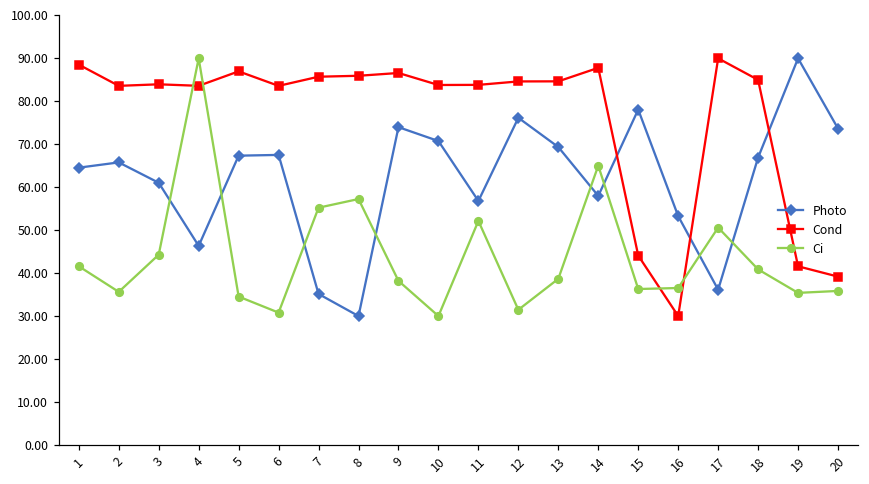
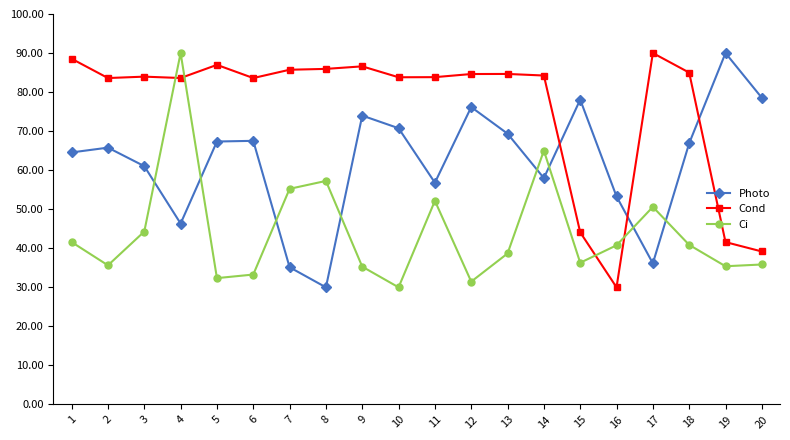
Ci, 5: 35 -> 32
Ci, 6: 31 -> 33
Ci, 9: 38 -> 35
Cond, 14: 88 -> 84
Ci, 16: 37 -> 41
Photo, 20: 74 -> 79
